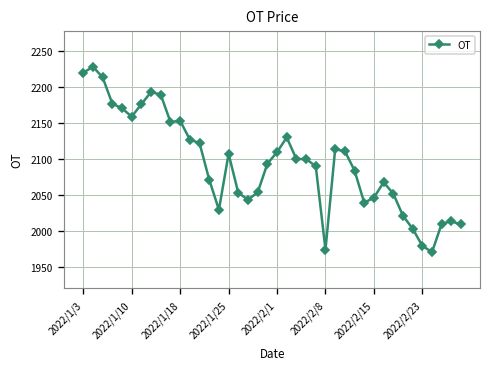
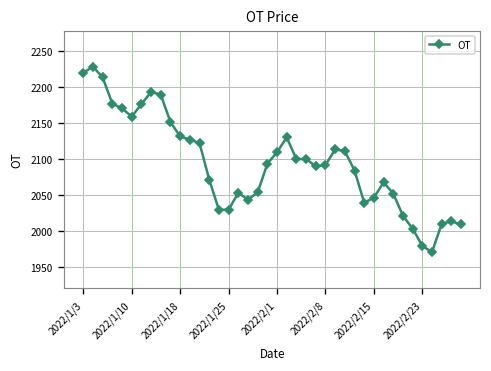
2022/1/18: 2150 -> 2130
2022/1/25: 2110 -> 2030
2022/2/8: 1970 -> 2090
